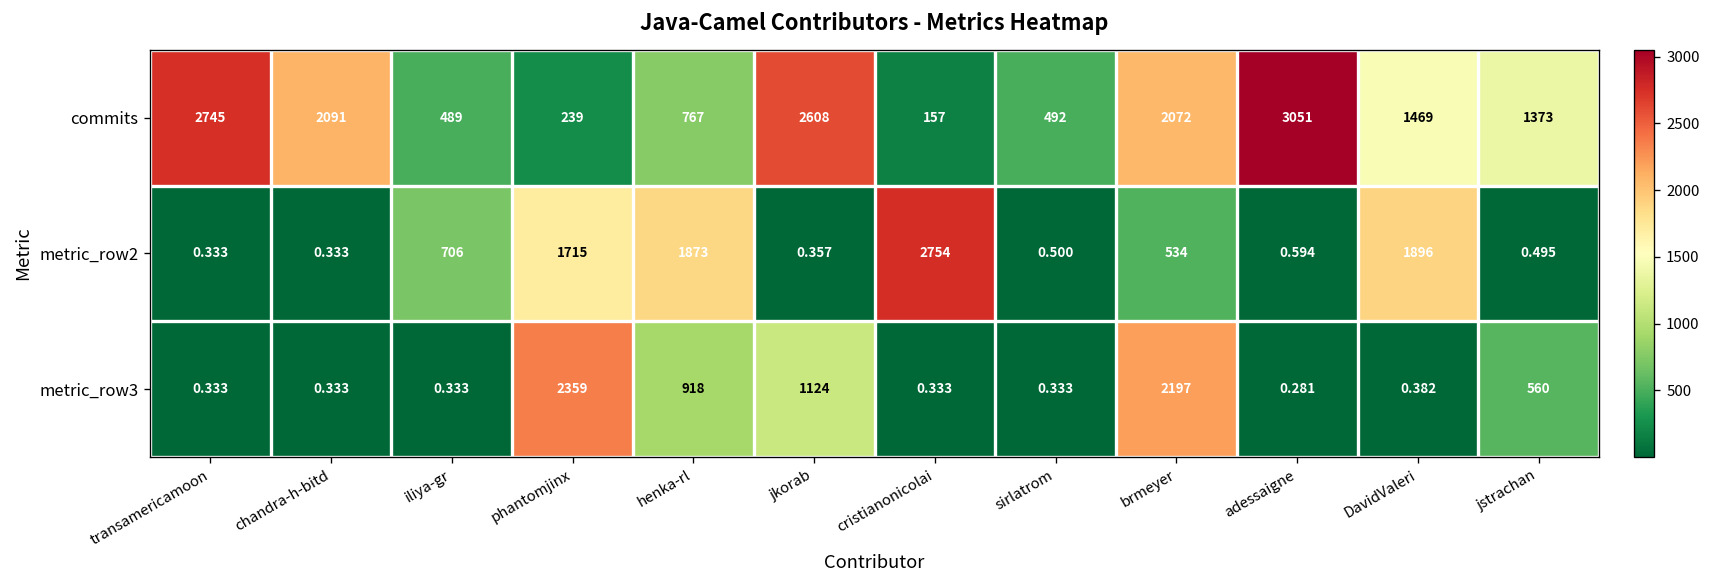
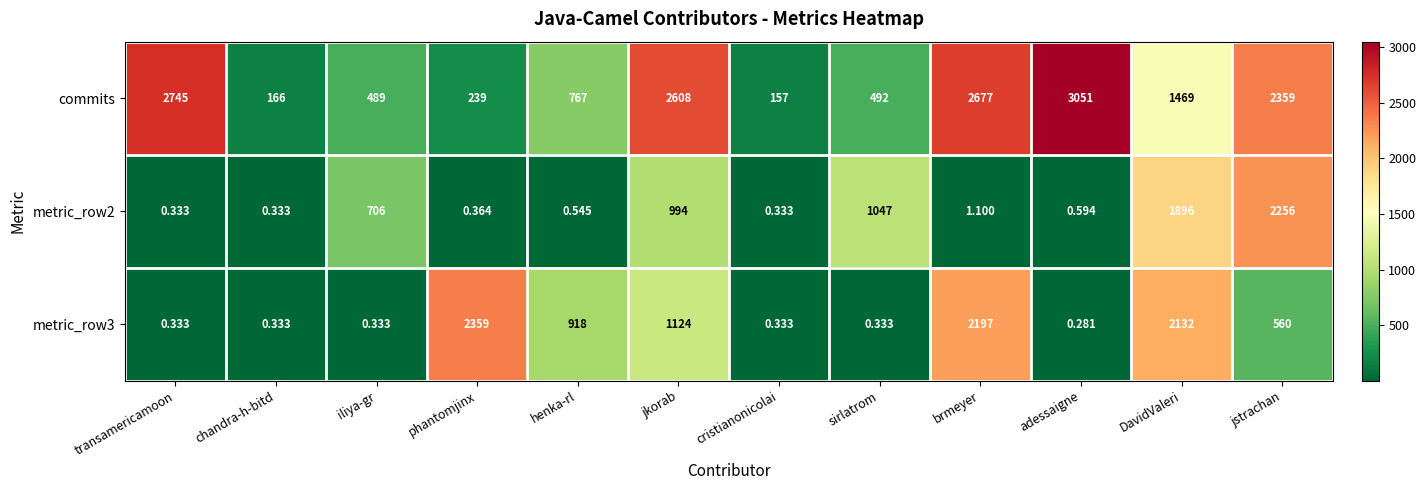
commits, chandra-h-bitd: 2091 -> 166
commits, brmeyer: 2072 -> 2677
commits, jstrachan: 1373 -> 2359
metric_row2, phantomjinx: 1715 -> 0.364
metric_row2, henka-rl: 1873 -> 0.545
metric_row2, jkorab: 0.357 -> 994
metric_row2, cristianonicolai: 2754 -> 0.333
metric_row2, sirlatrom: 0.500 -> 1047
metric_row2, brmeyer: 534 -> 1.100
metric_row2, jstrachan: 0.495 -> 2256
metric_row3, DavidValeri: 0.382 -> 2132
